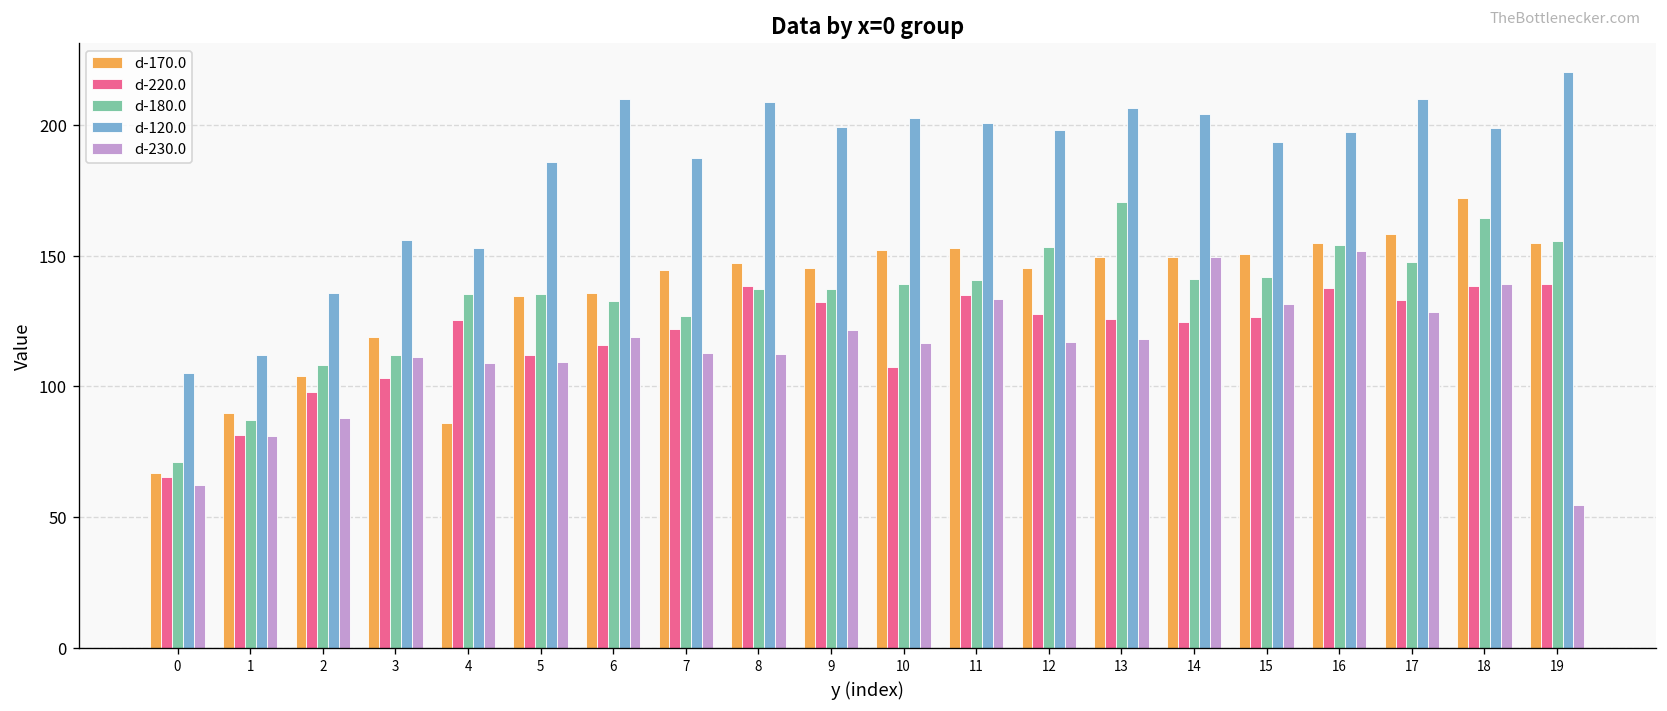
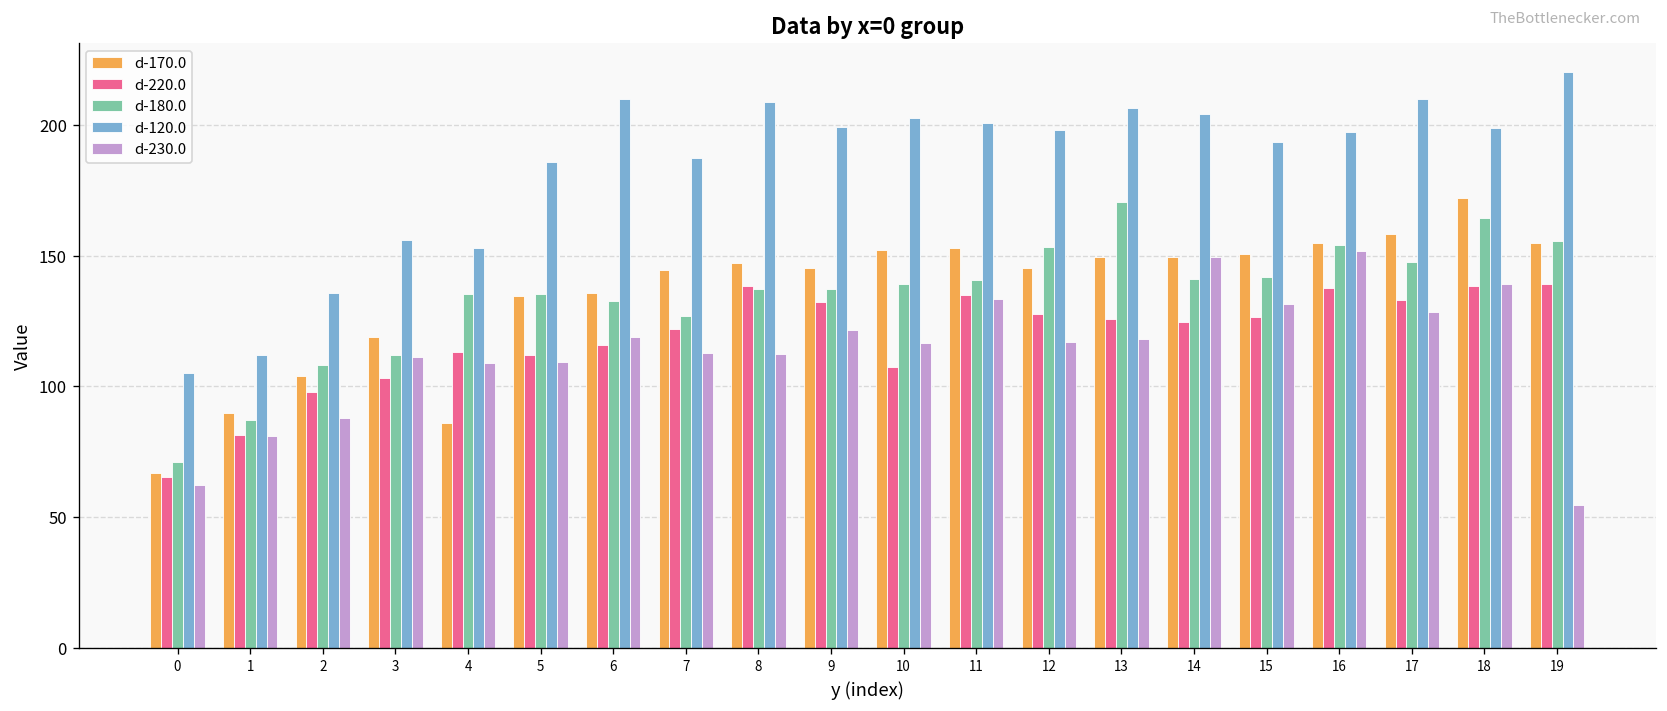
d-220.0, 4: 125 -> 113
